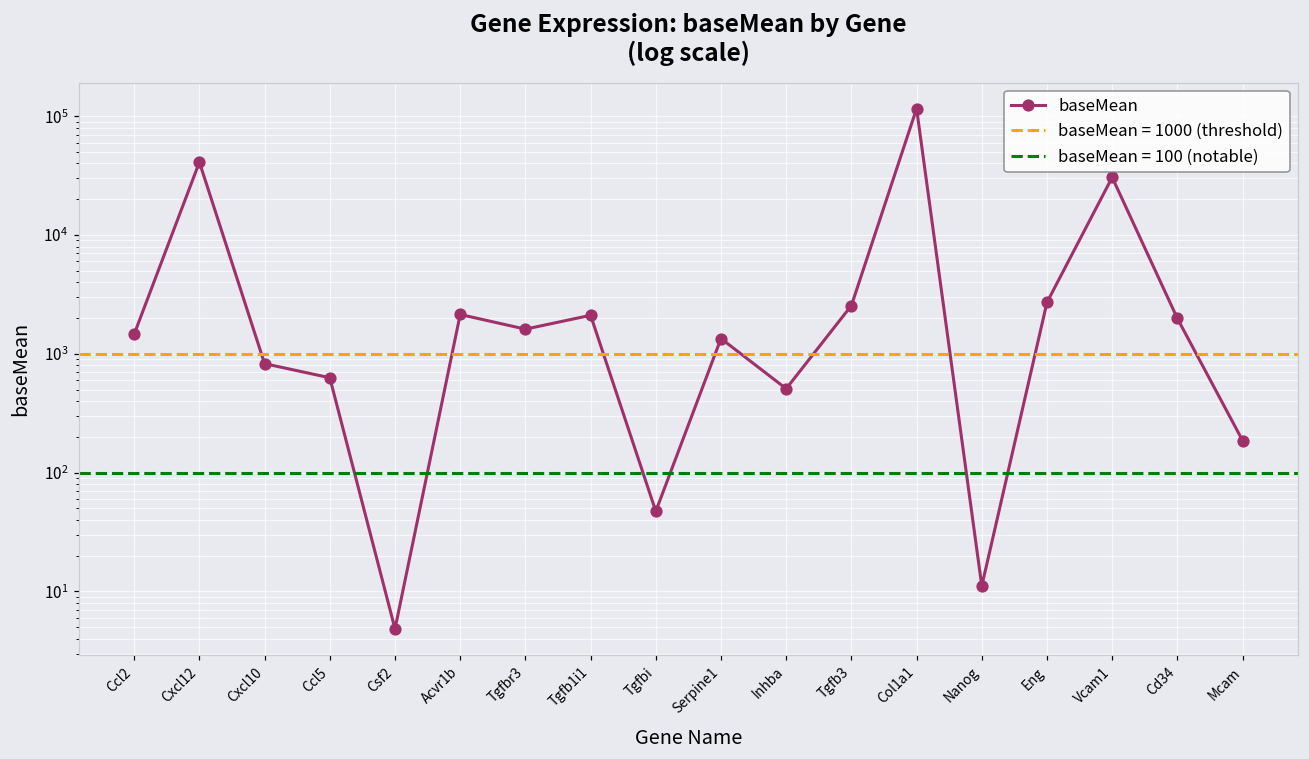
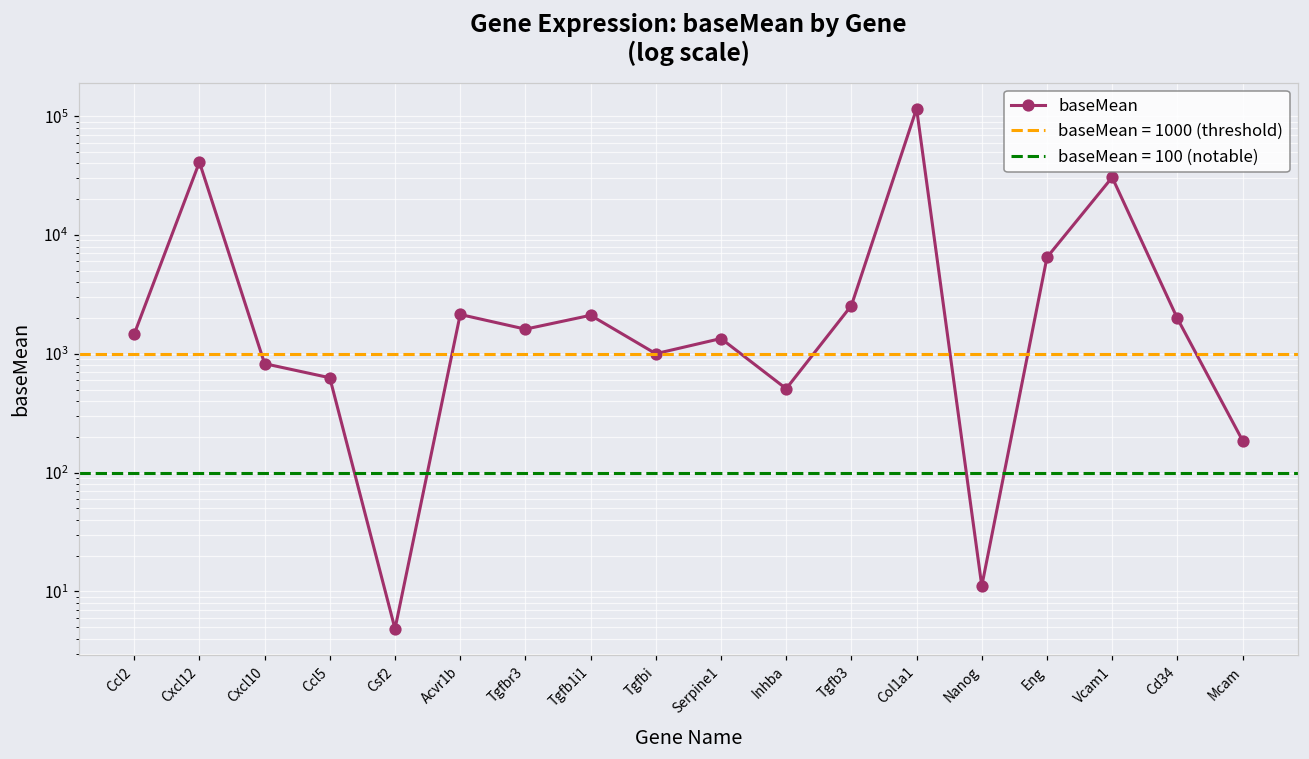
Tgfbi: 50 -> 1000
Eng: 2700 -> 6000
